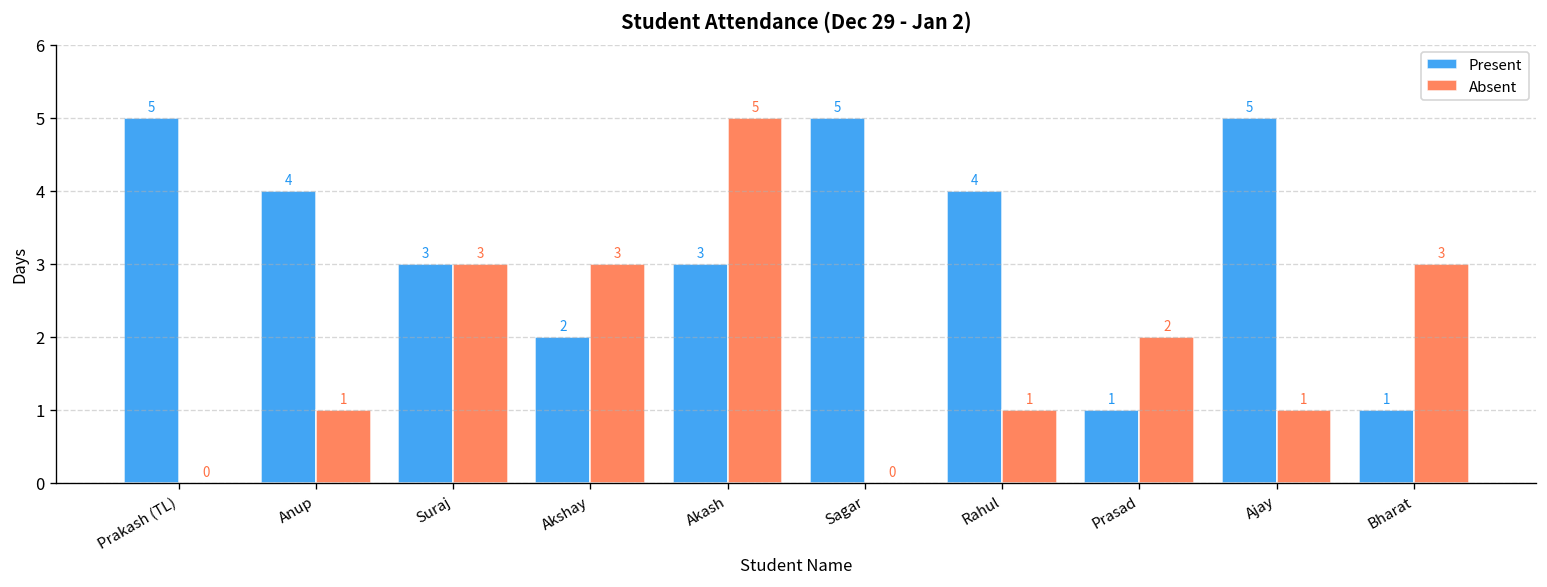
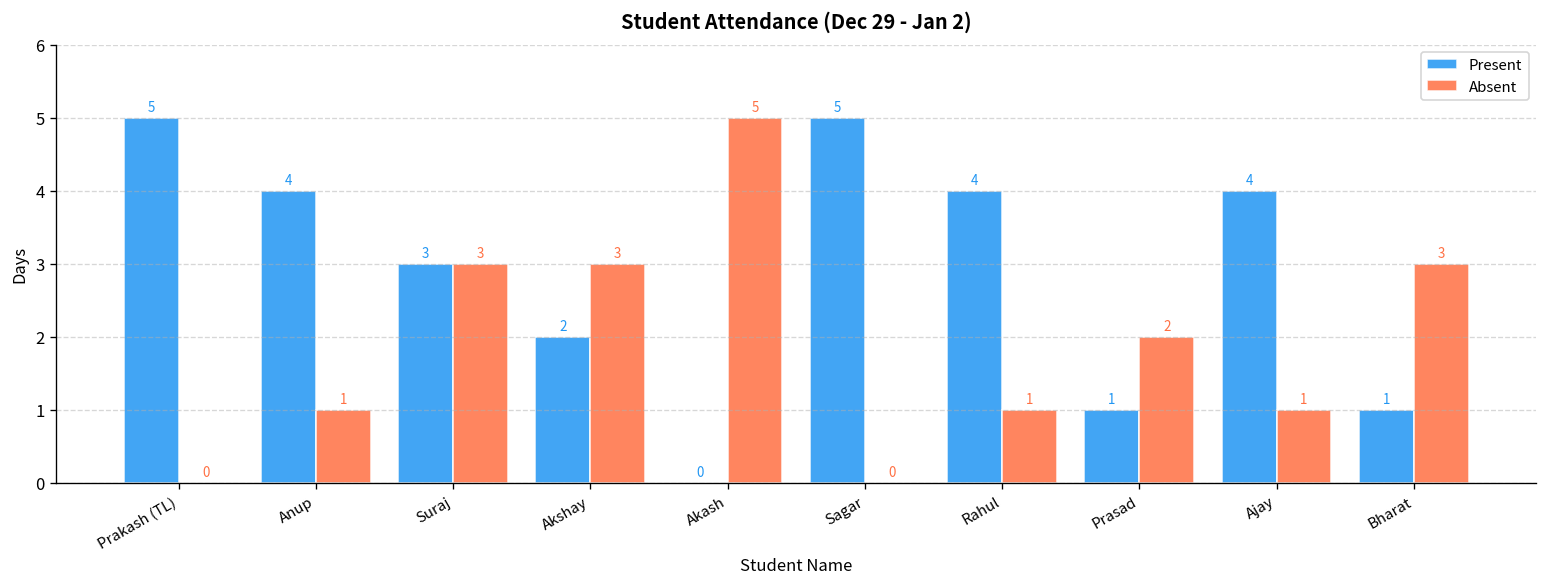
Present, Akash: 3 -> 0
Present, Ajay: 5 -> 4
